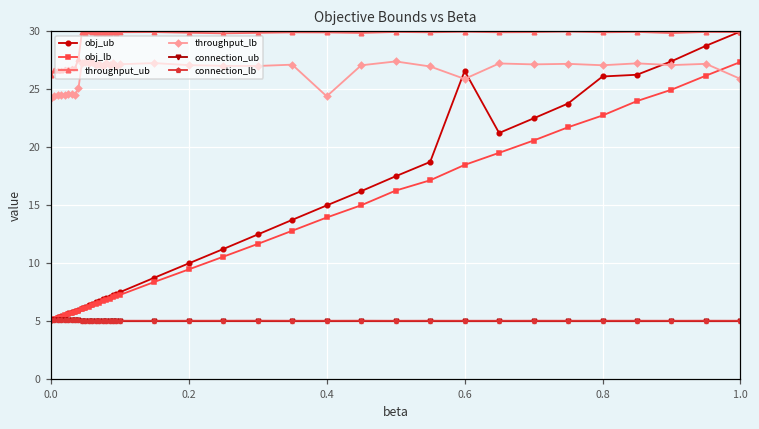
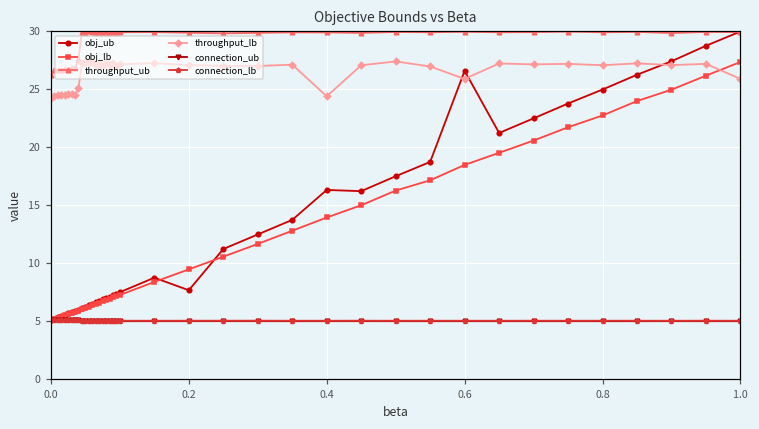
obj_ub, 0.2: 10.0 -> 7.7
obj_ub, 0.4: 15.0 -> 16.3
obj_ub, 0.8: 26.1 -> 25.0
